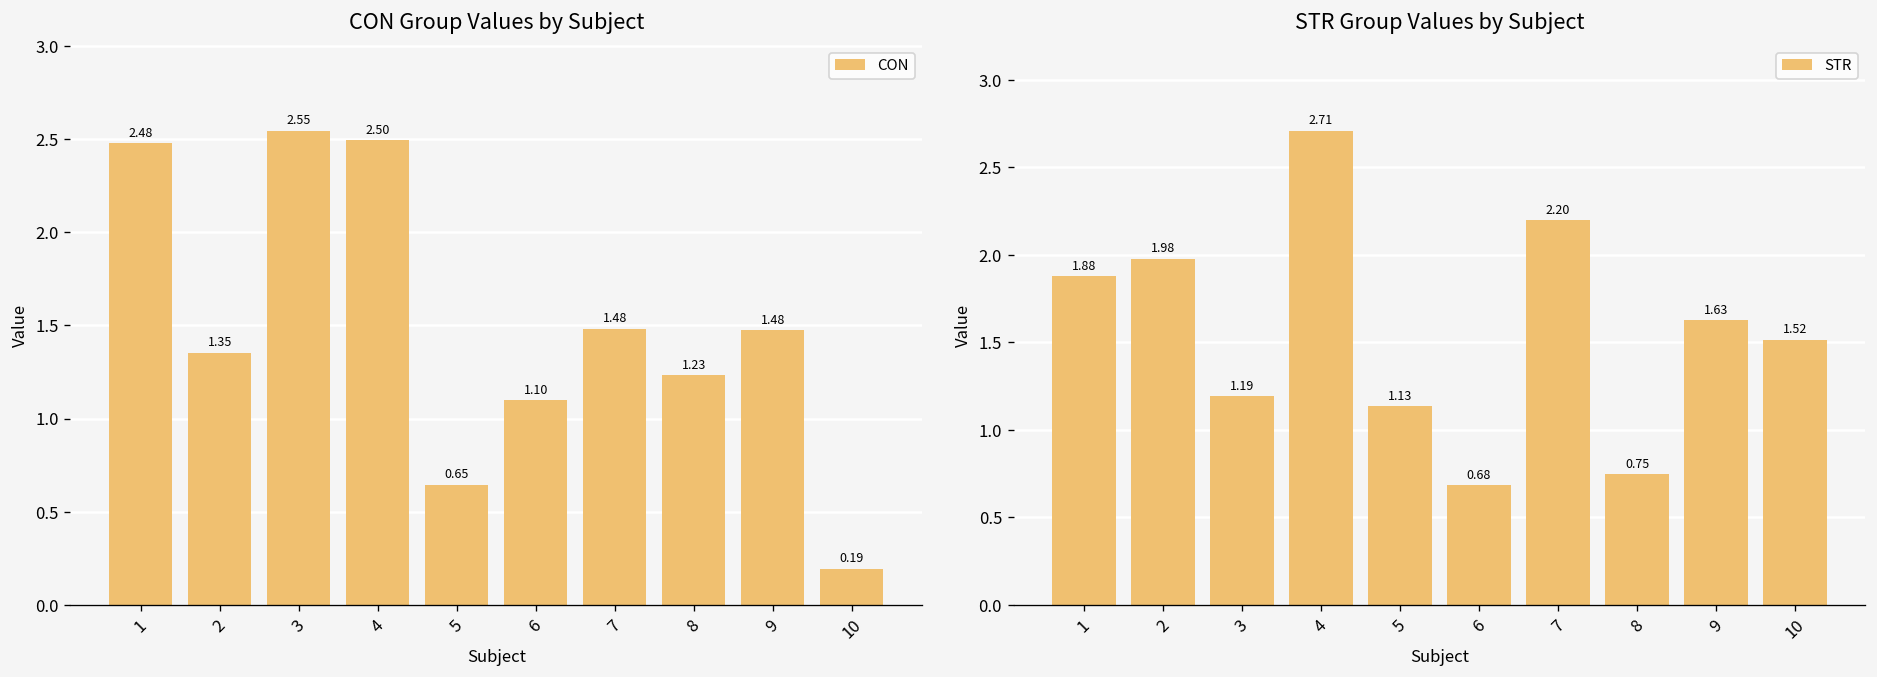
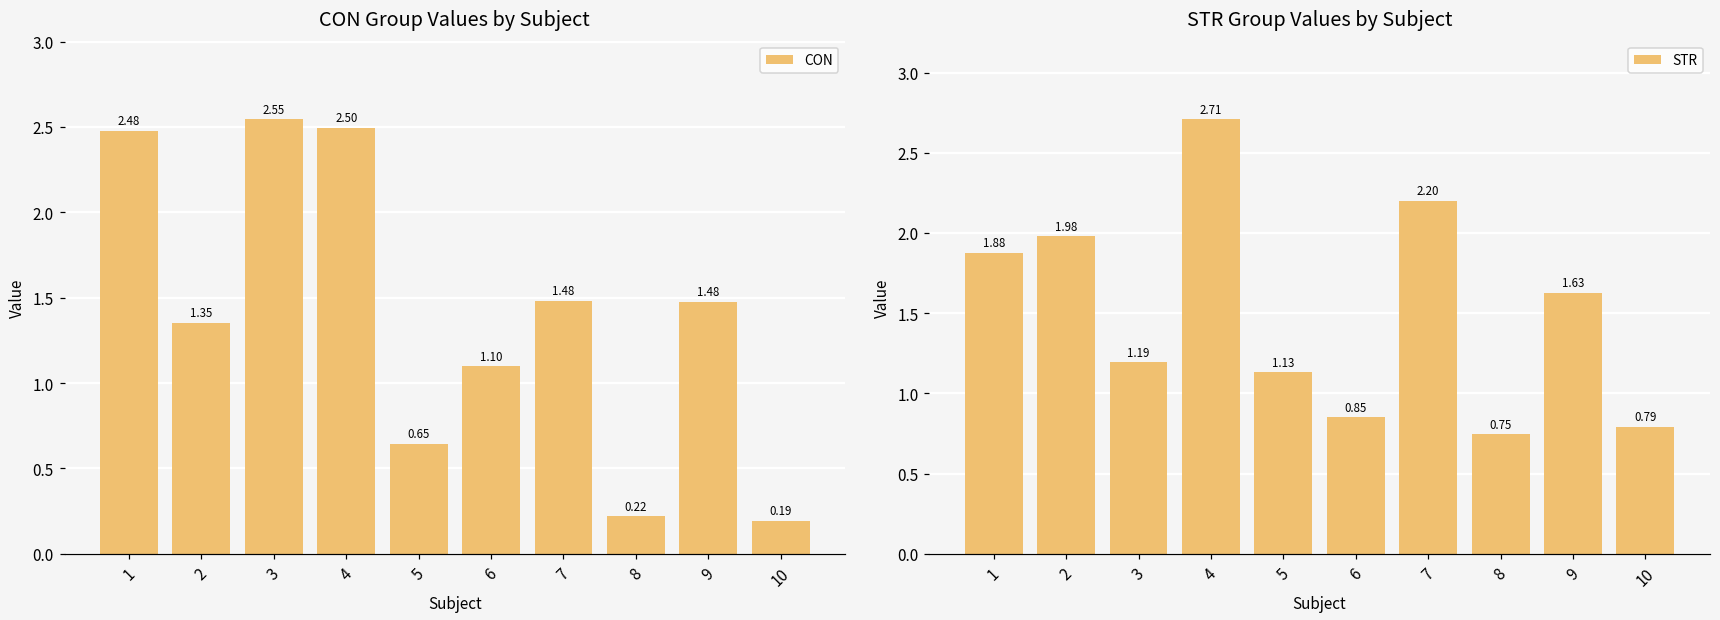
CON Group Values by Subject, 8: 1.23 -> 0.22
STR Group Values by Subject, 6: 0.68 -> 0.85
STR Group Values by Subject, 10: 1.52 -> 0.79
